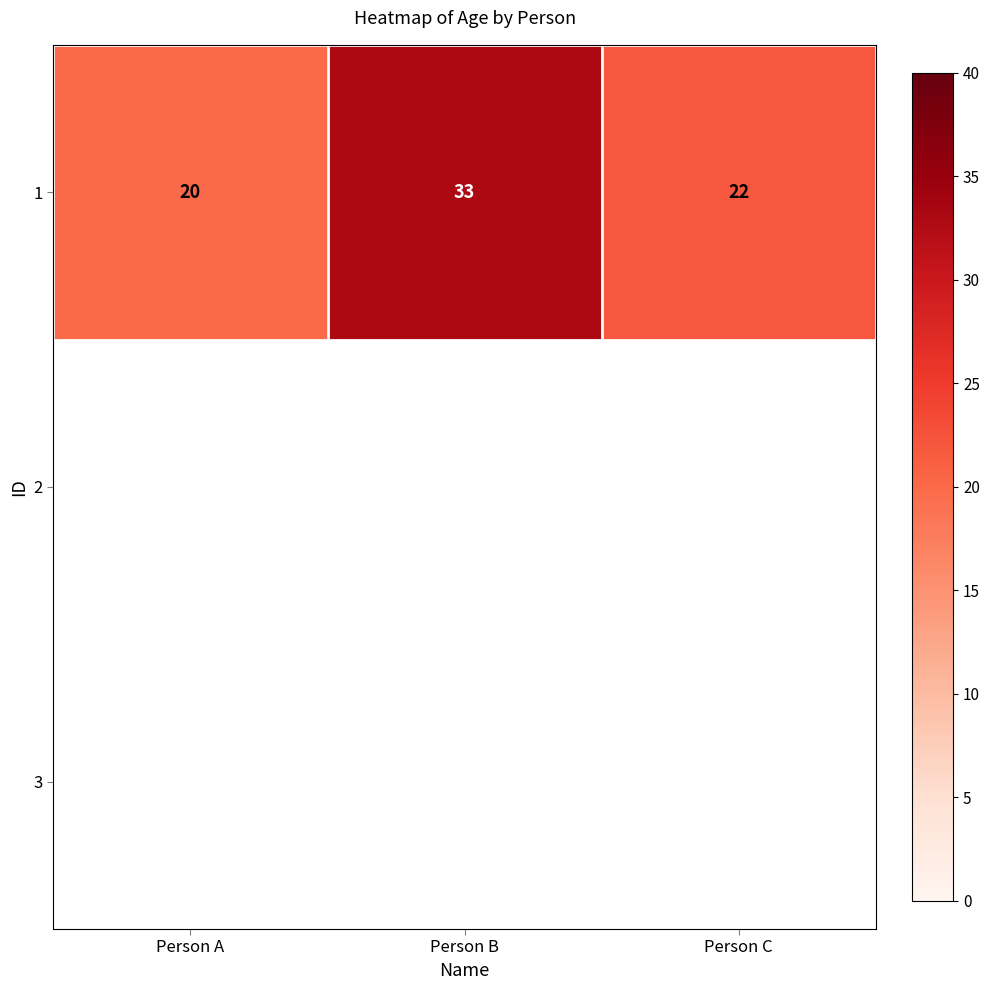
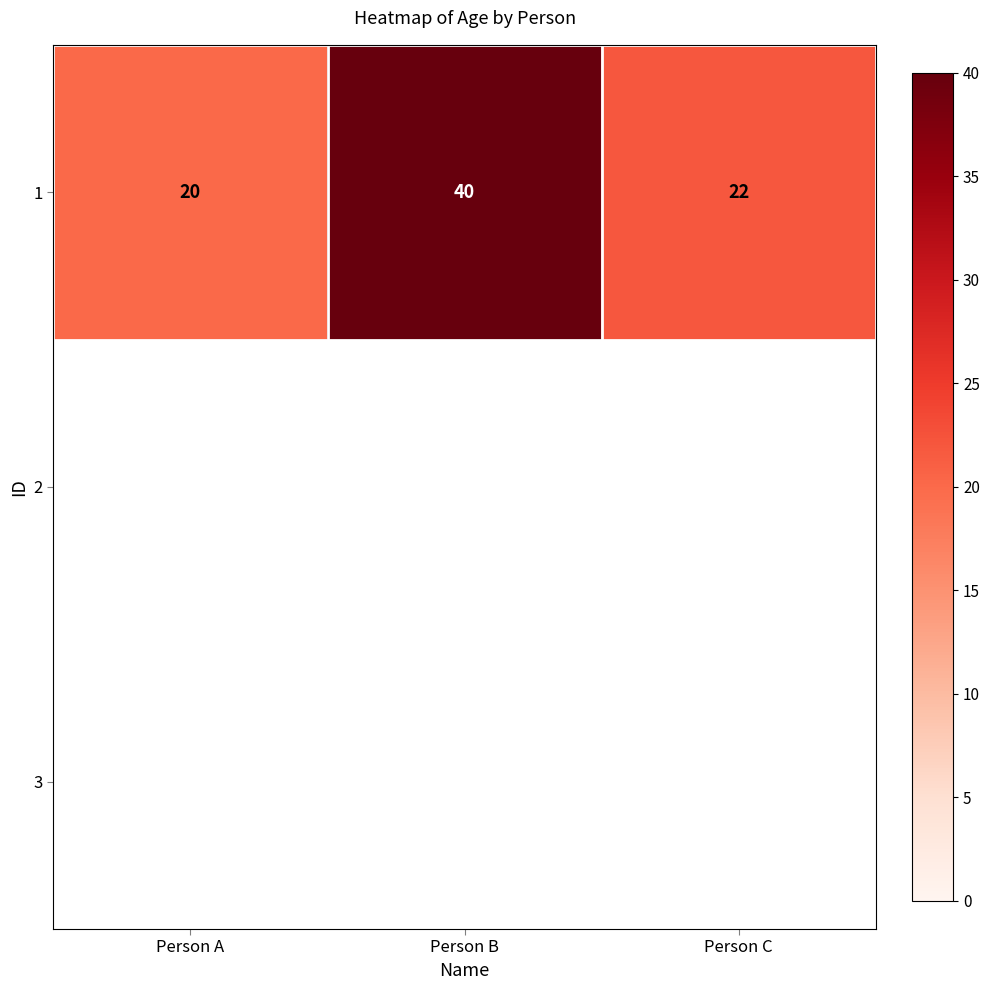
1, Person B: 33 -> 40
